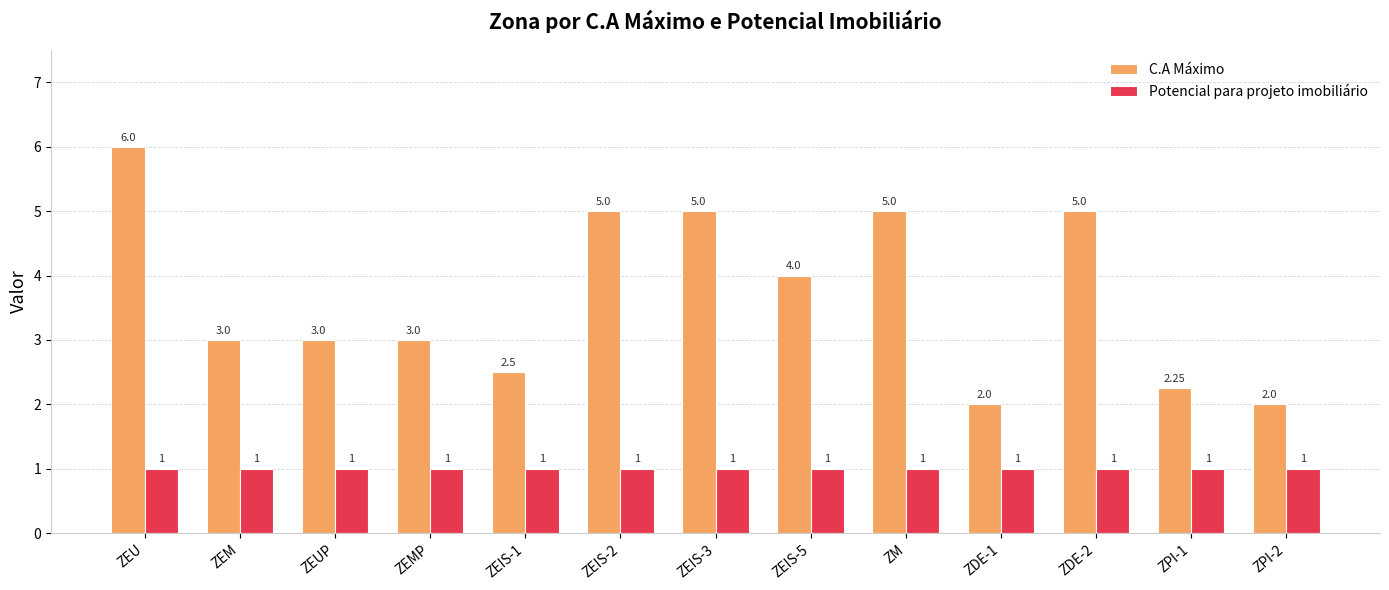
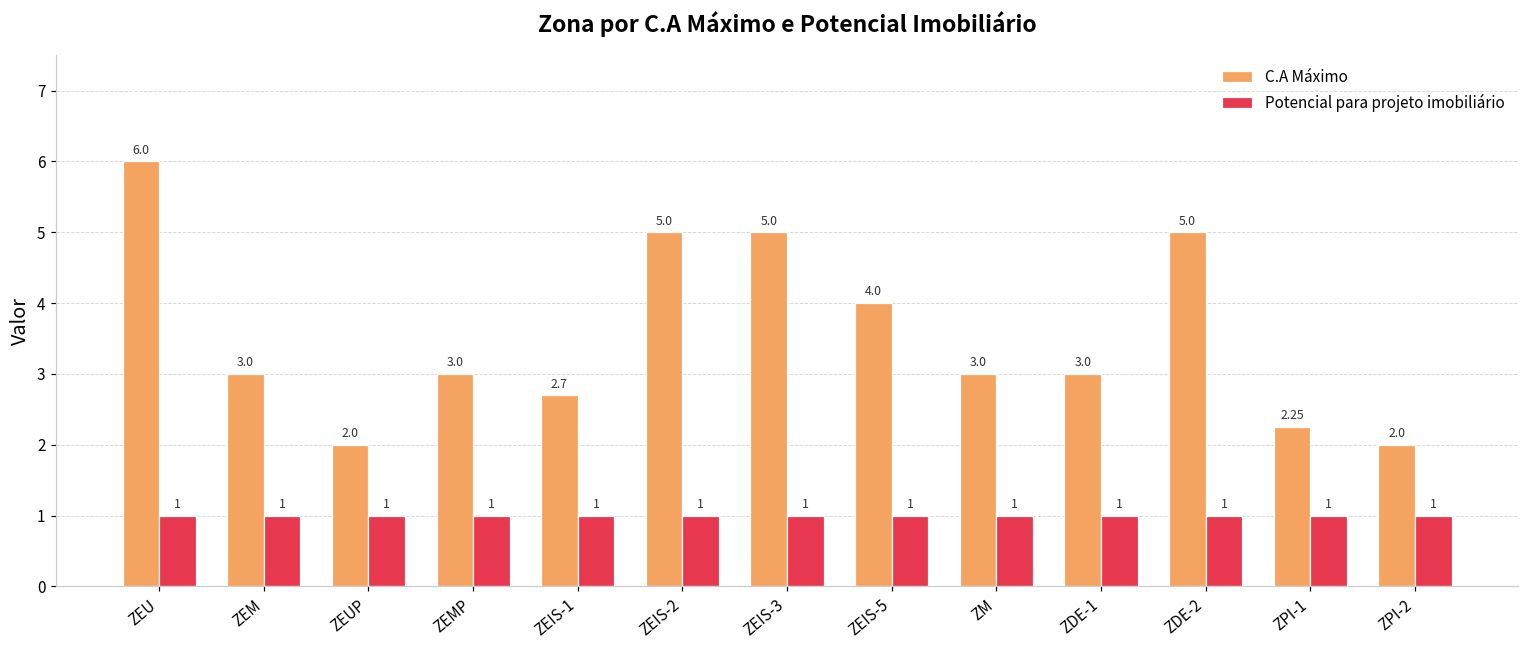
C.A Máximo, ZEUP: 3.0 -> 2.0
C.A Máximo, ZEIS-1: 2.5 -> 2.7
C.A Máximo, ZM: 5.0 -> 3.0
C.A Máximo, ZDE-1: 2.0 -> 3.0
